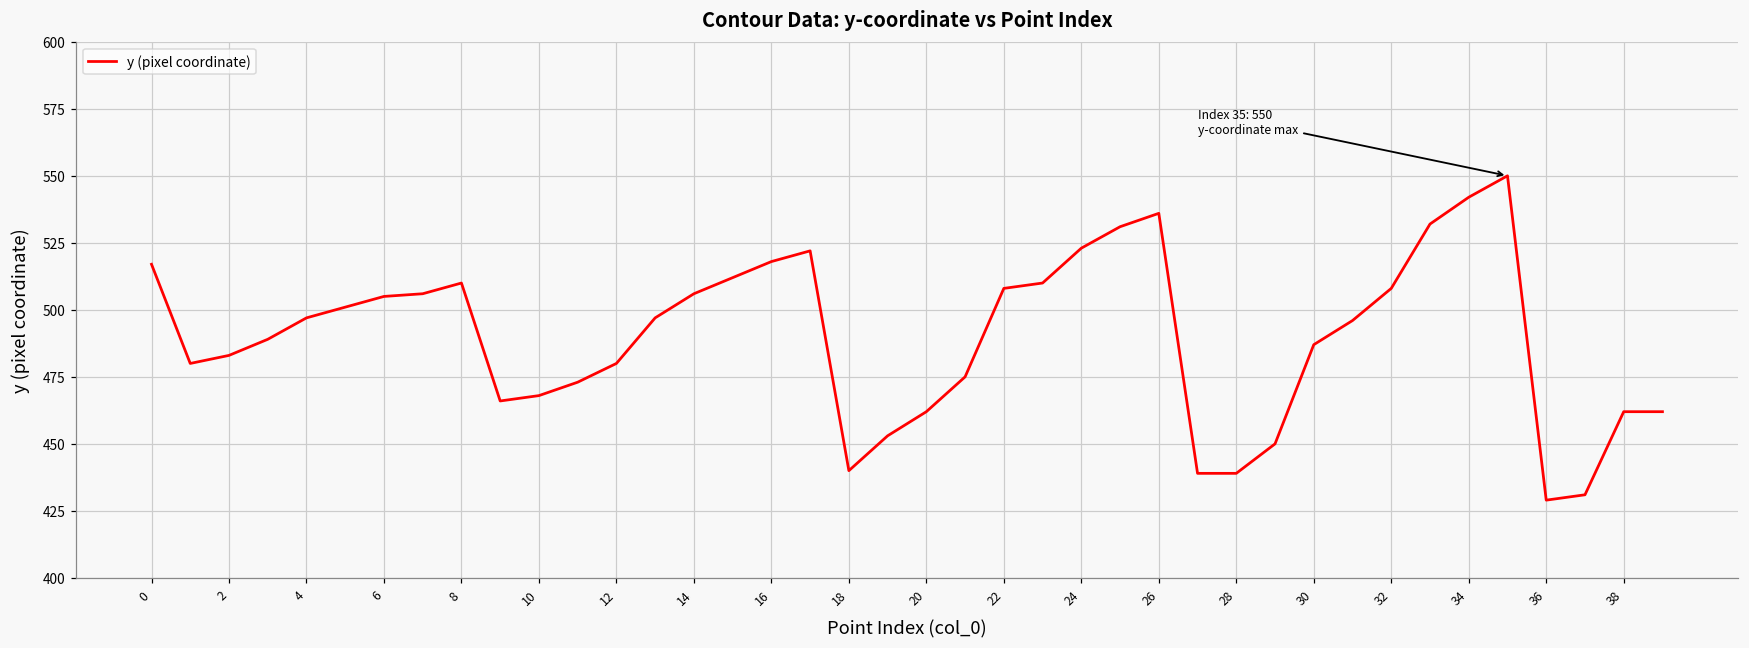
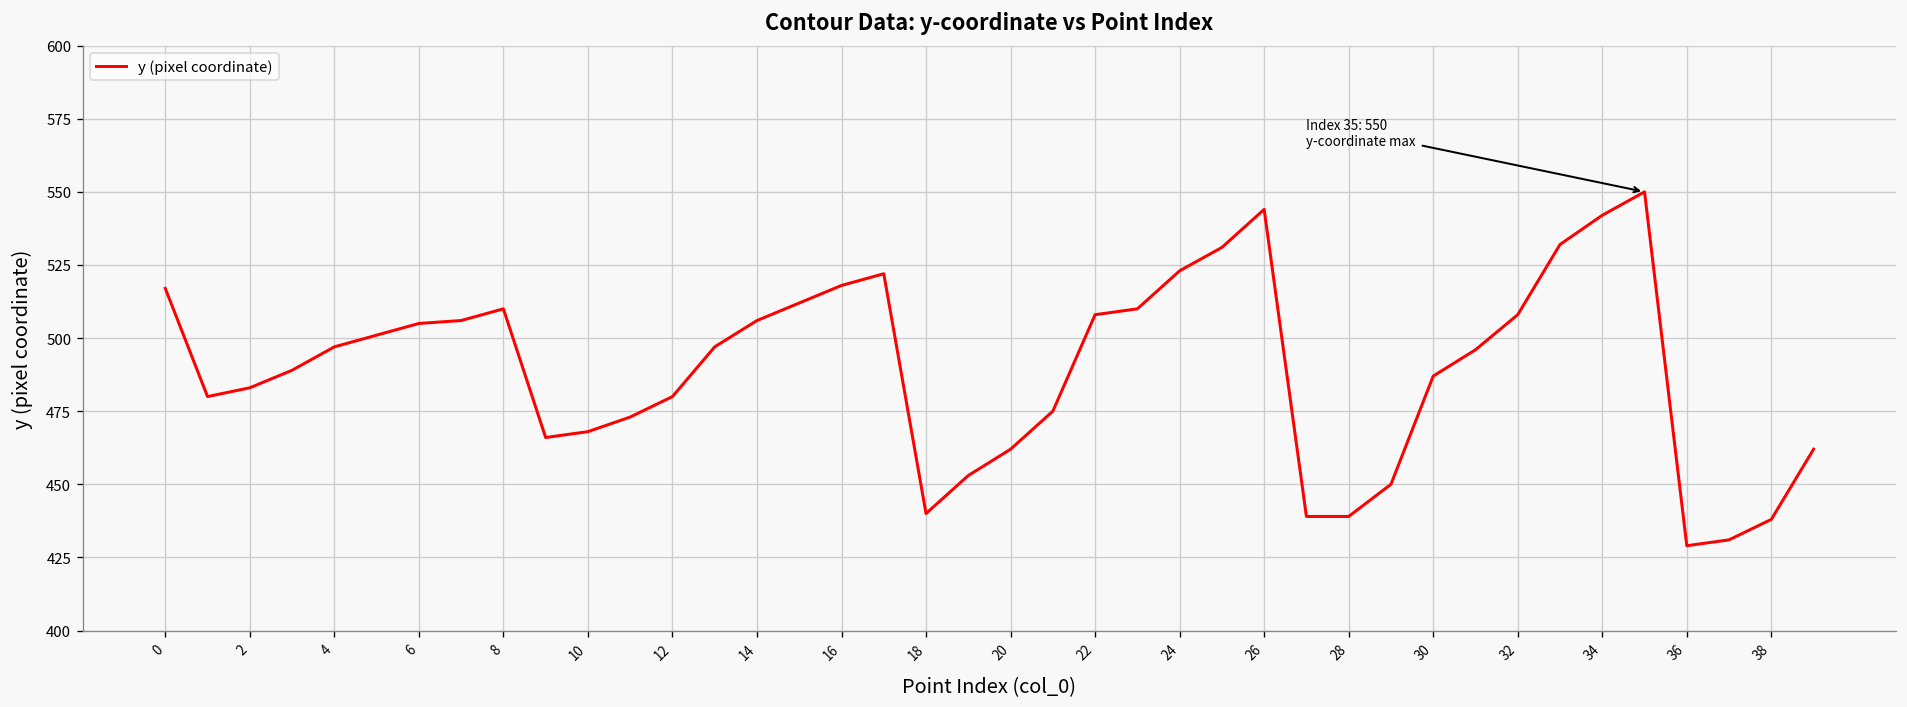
26: 536 -> 544
38: 462 -> 438
